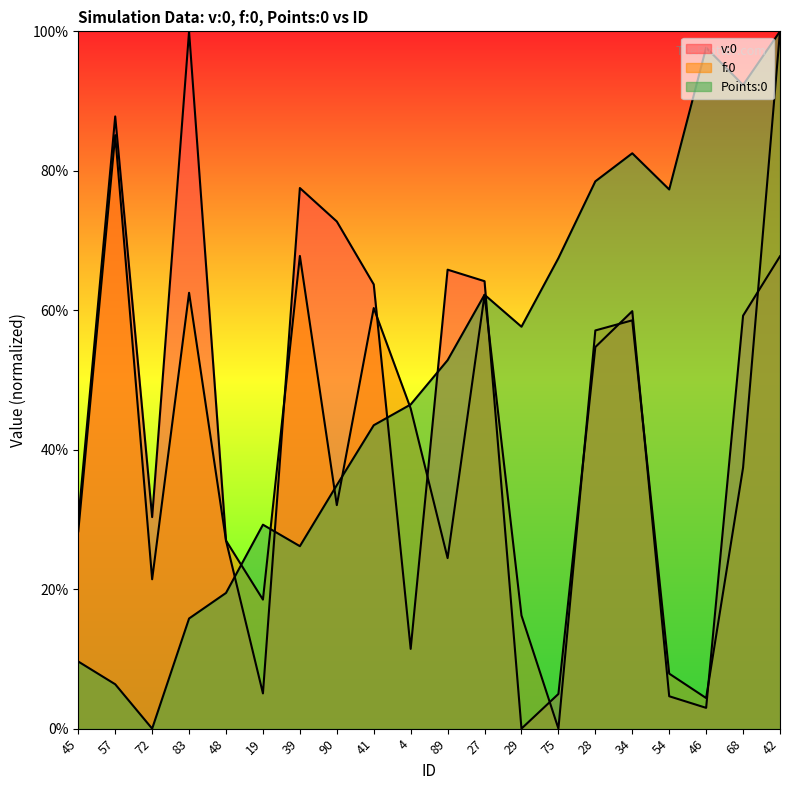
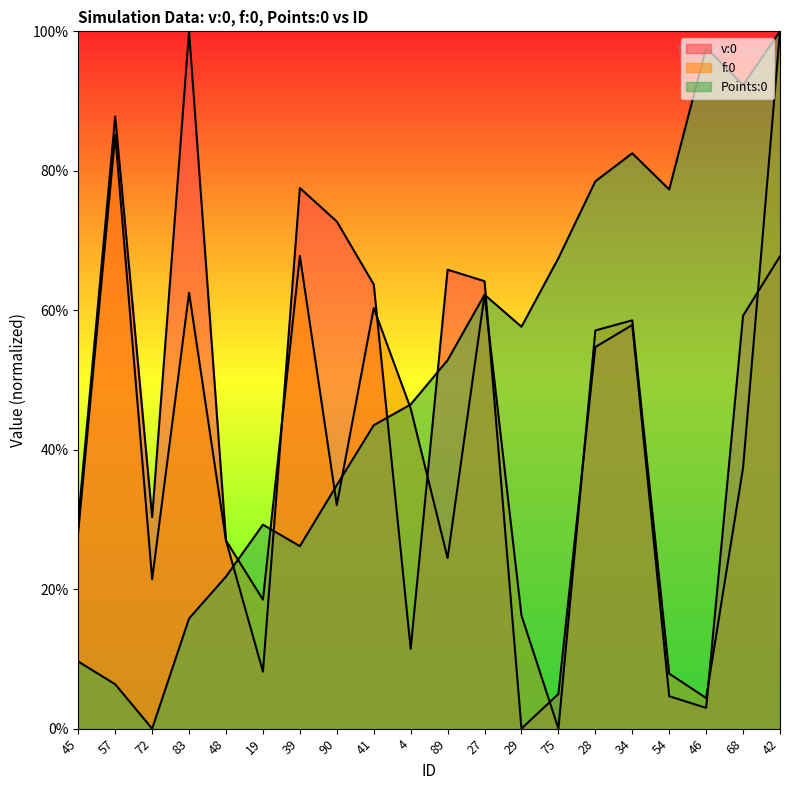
Points:0, 48: 19% -> 22%
v:0, 19: 5% -> 8%
v:0, 34: 60% -> 58%
